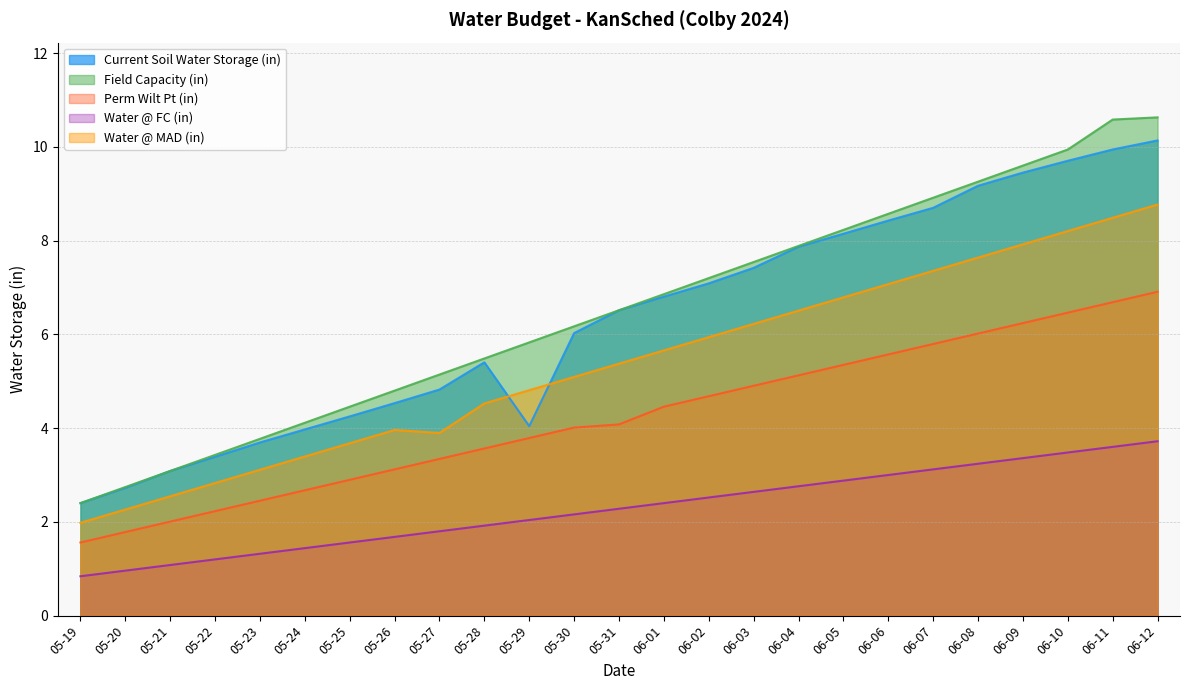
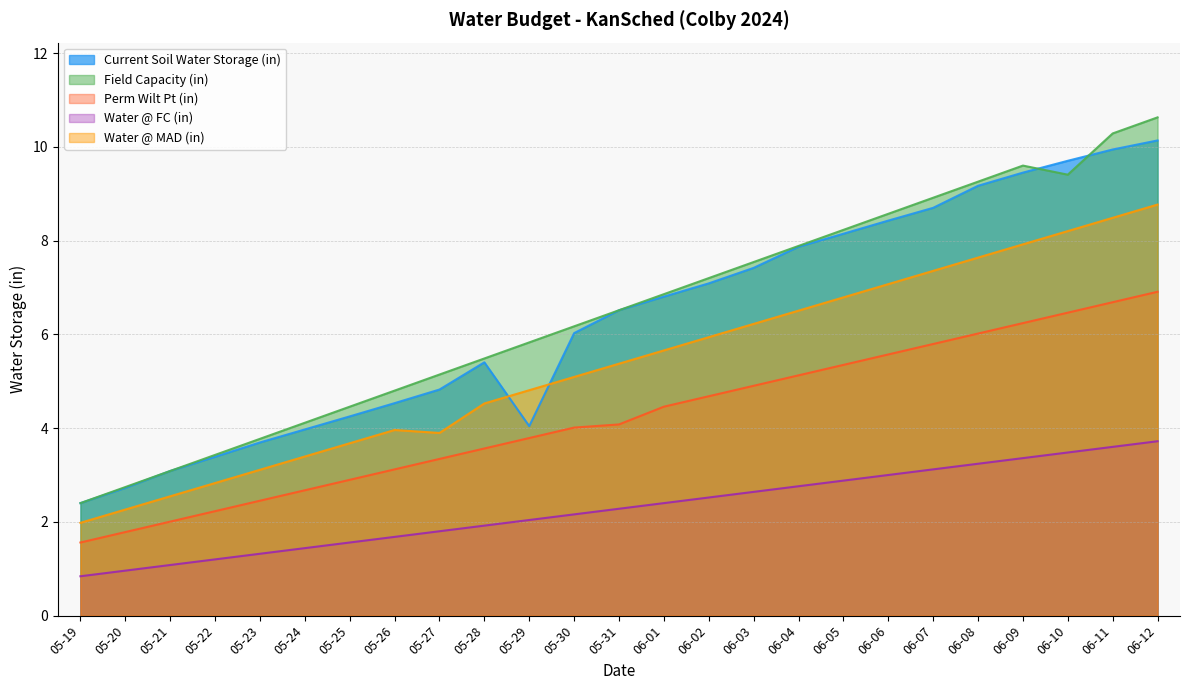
Field Capacity (in), 06-10: 9.9 -> 9.4
Field Capacity (in), 06-11: 10.6 -> 10.3
